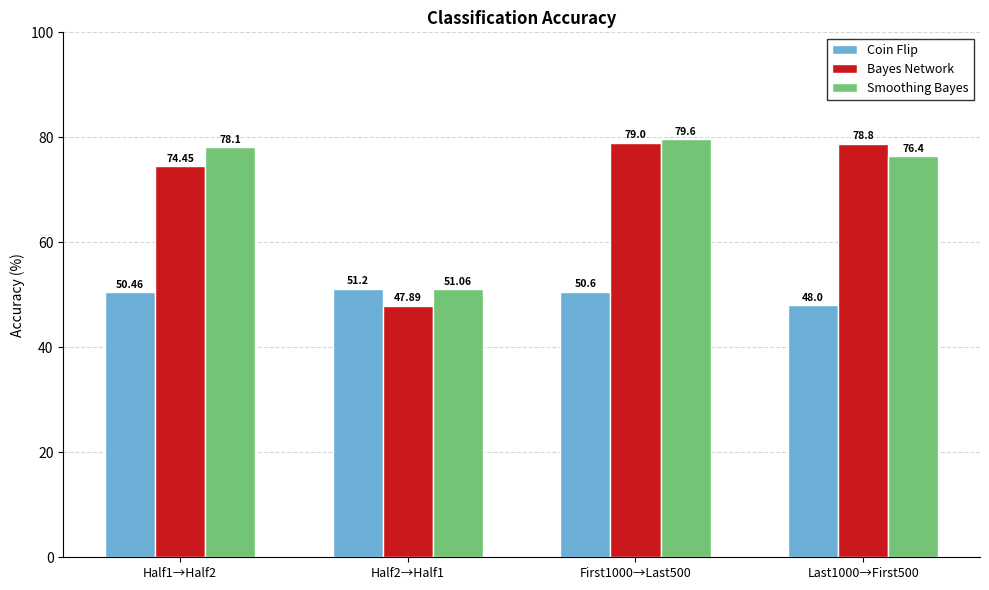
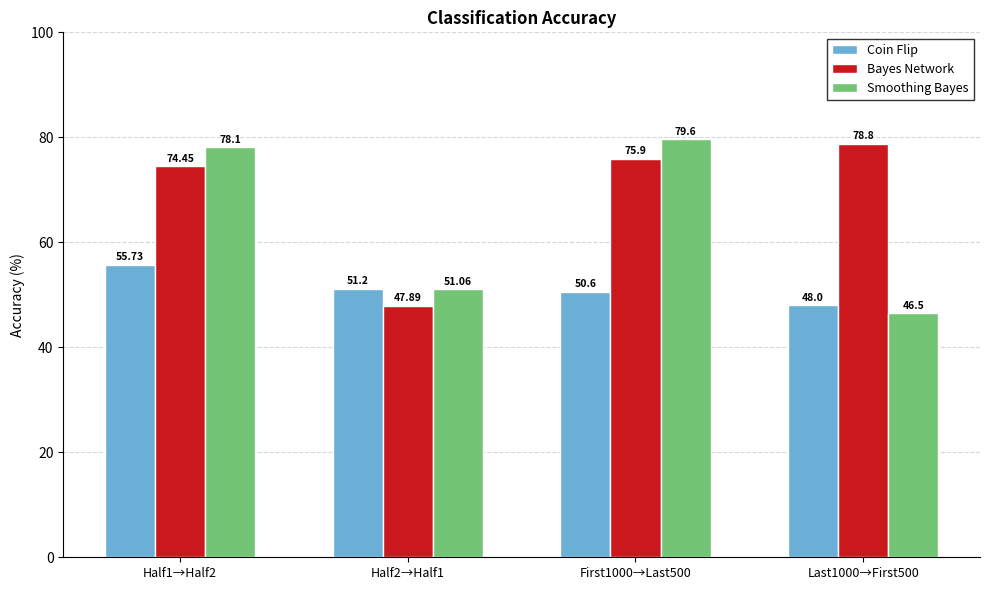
Coin Flip, Half1→Half2: 50.46 -> 55.73
Bayes Network, First1000→Last500: 79.0 -> 75.9
Smoothing Bayes, Last1000→First500: 76.4 -> 46.5
